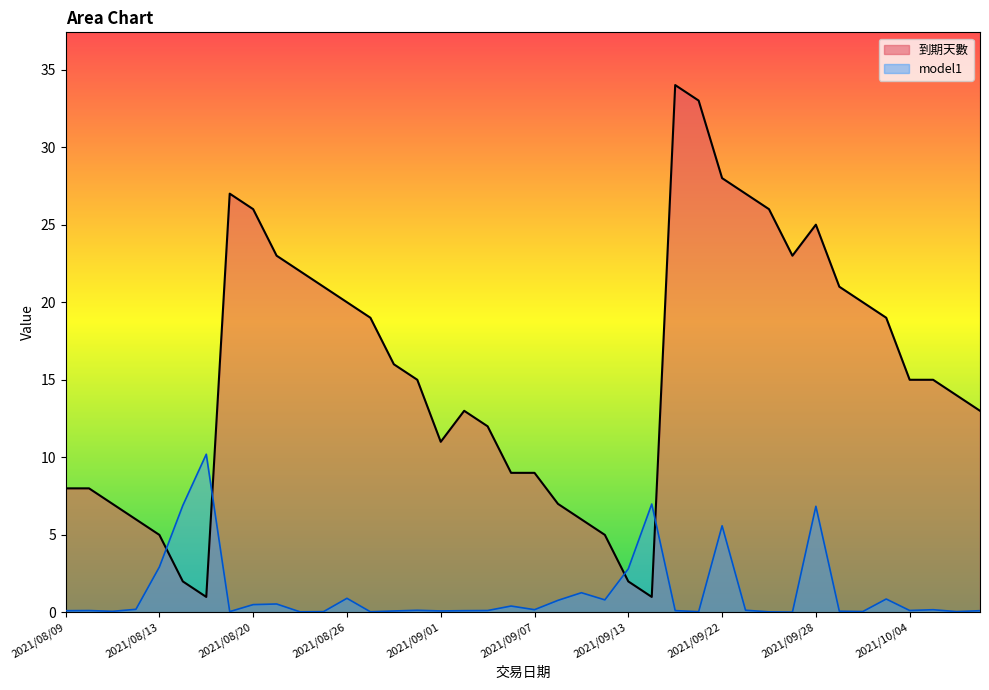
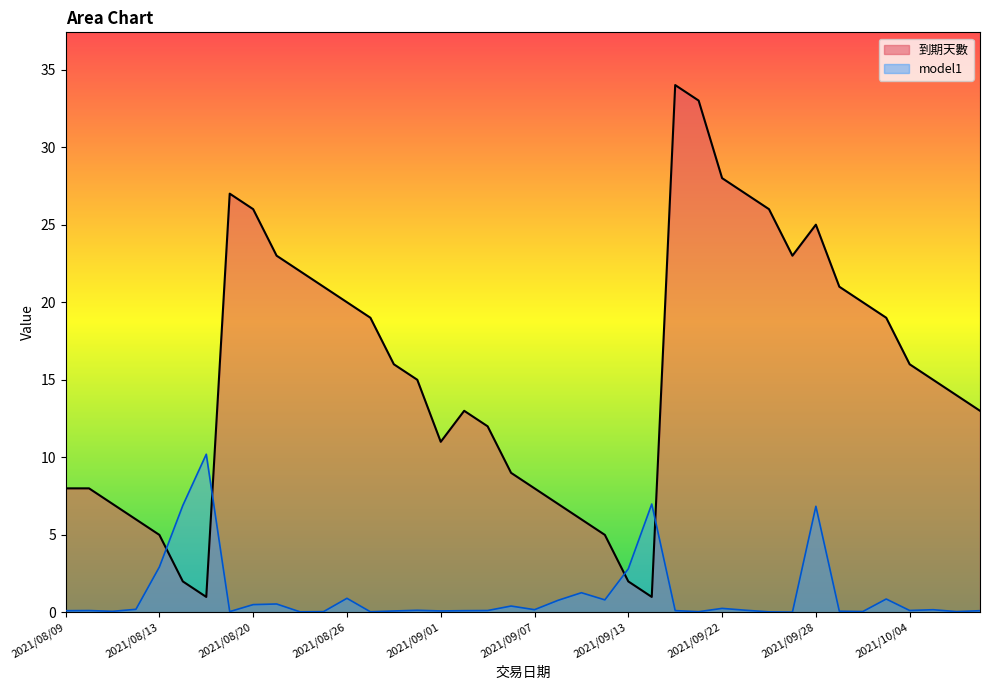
到期天數, 2021/09/07: 9 -> 8
model1, 2021/09/22: 5.6 -> 0.3
到期天數, 2021/10/04: 15 -> 16
